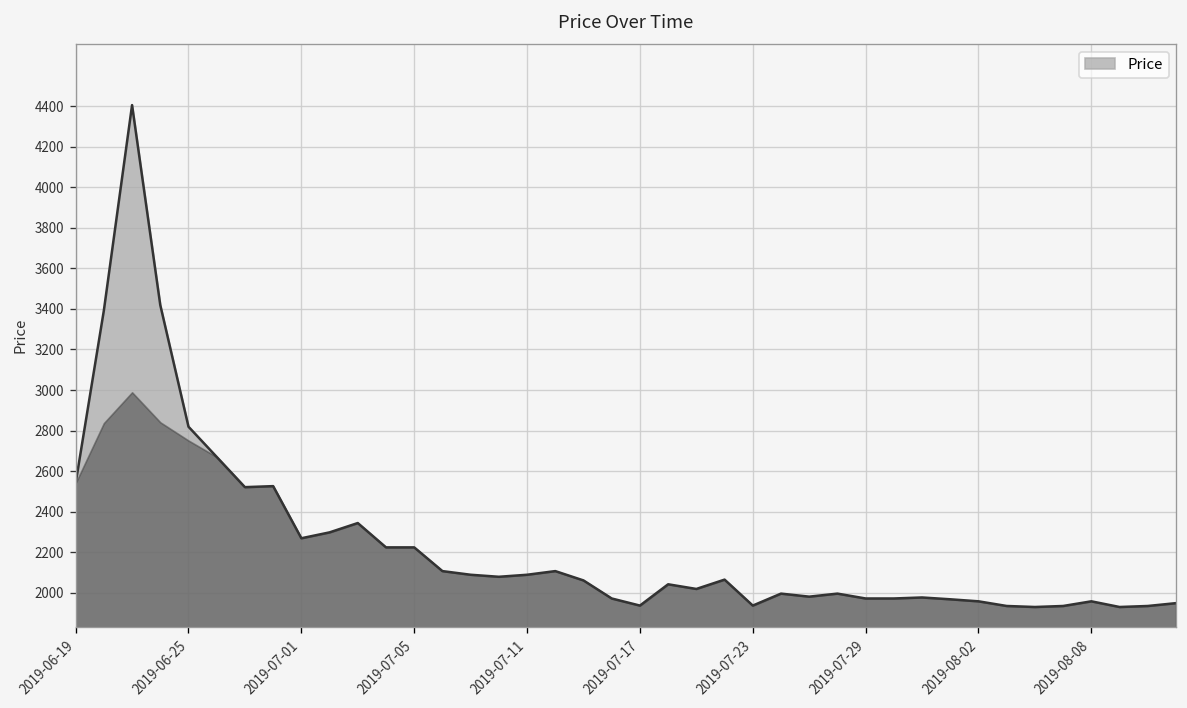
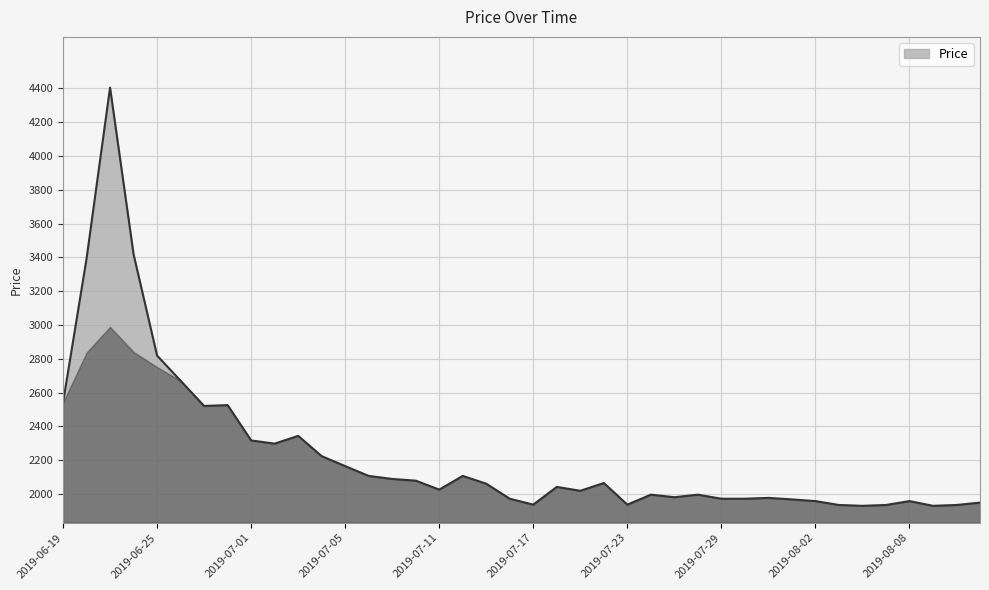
Price, 2019-07-01: 2270 -> 2320
Price, 2019-07-05: 2220 -> 2170
Price, 2019-07-11: 2090 -> 2030
